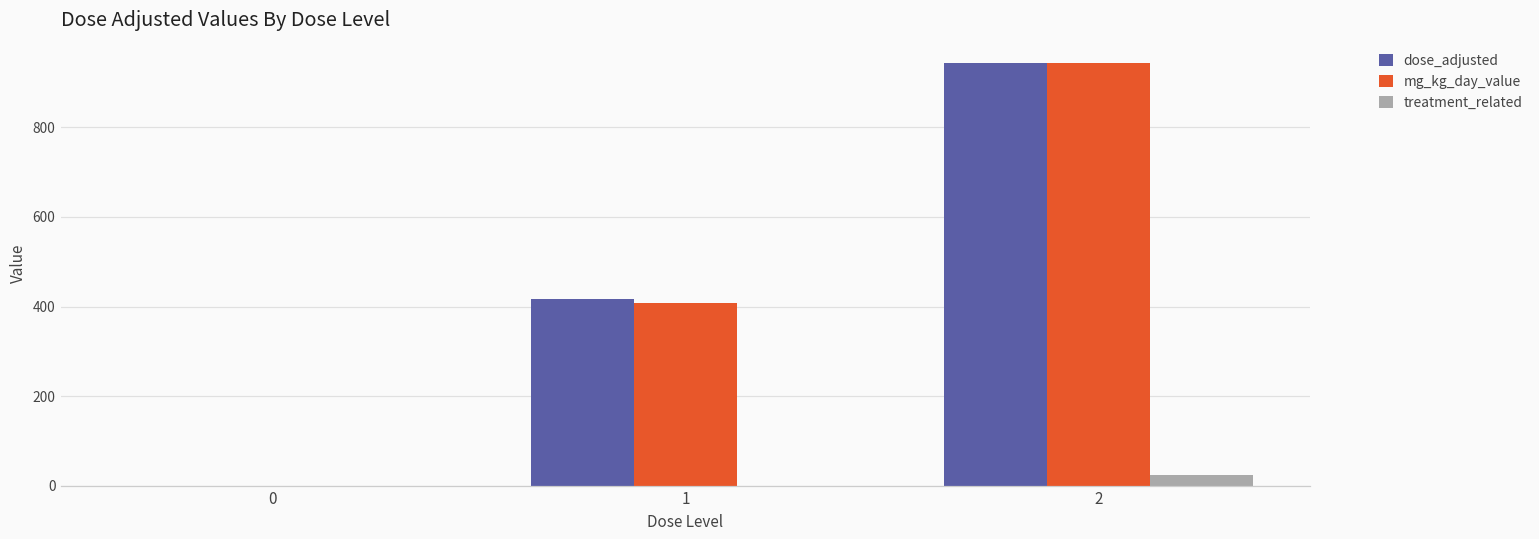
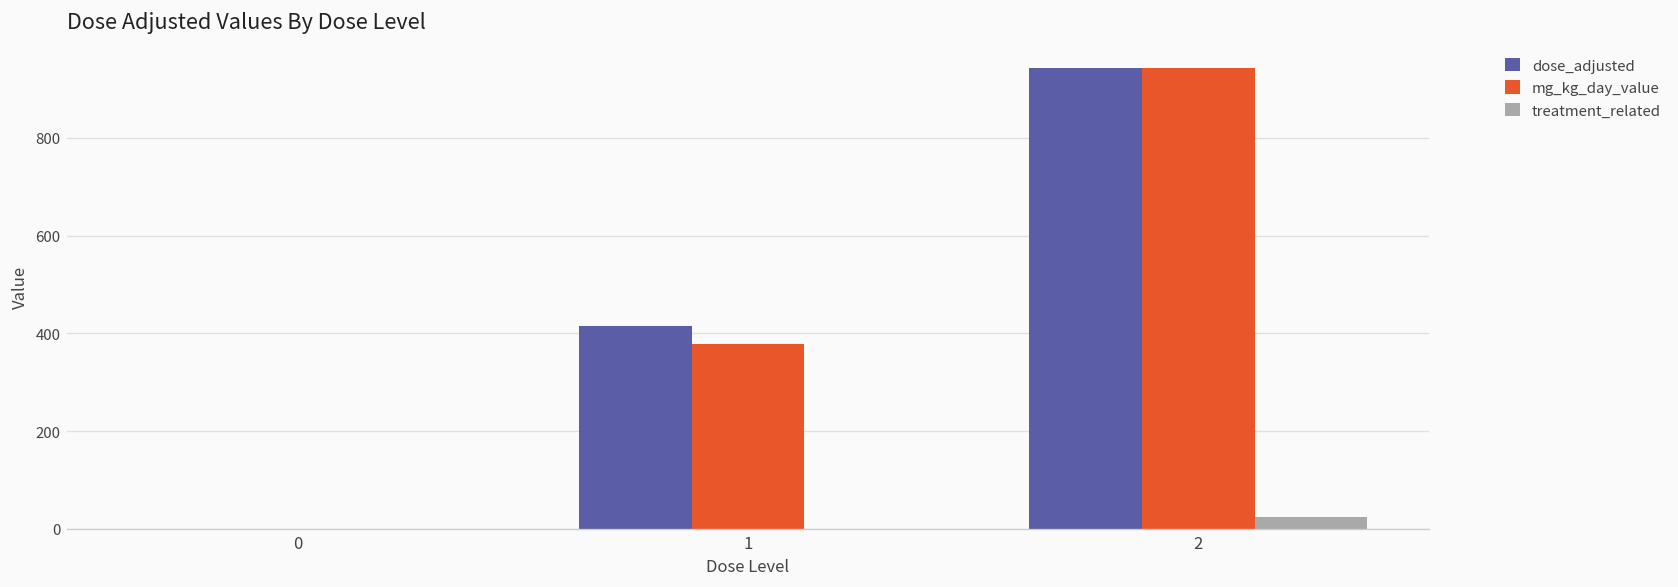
mg_kg_day_value, 1: 410 -> 380
